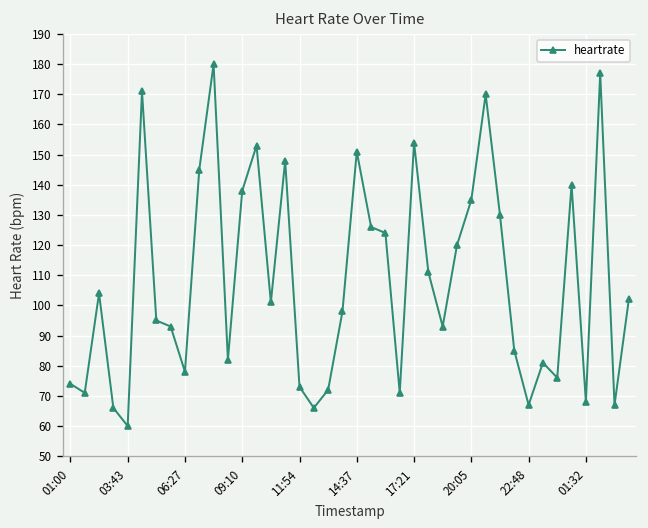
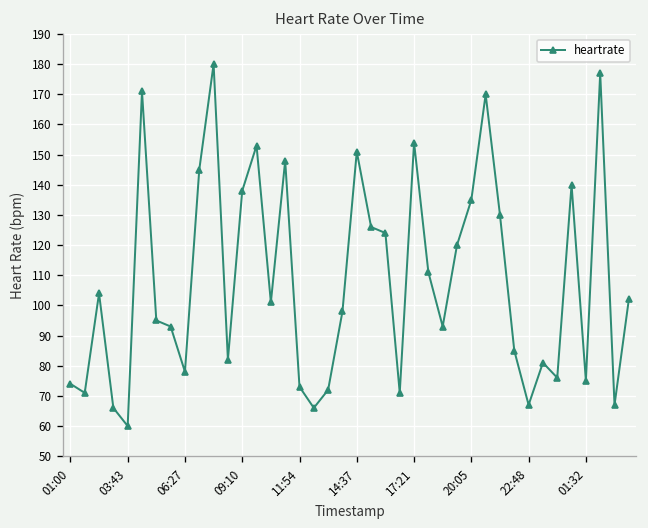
01:32: 68 -> 75
